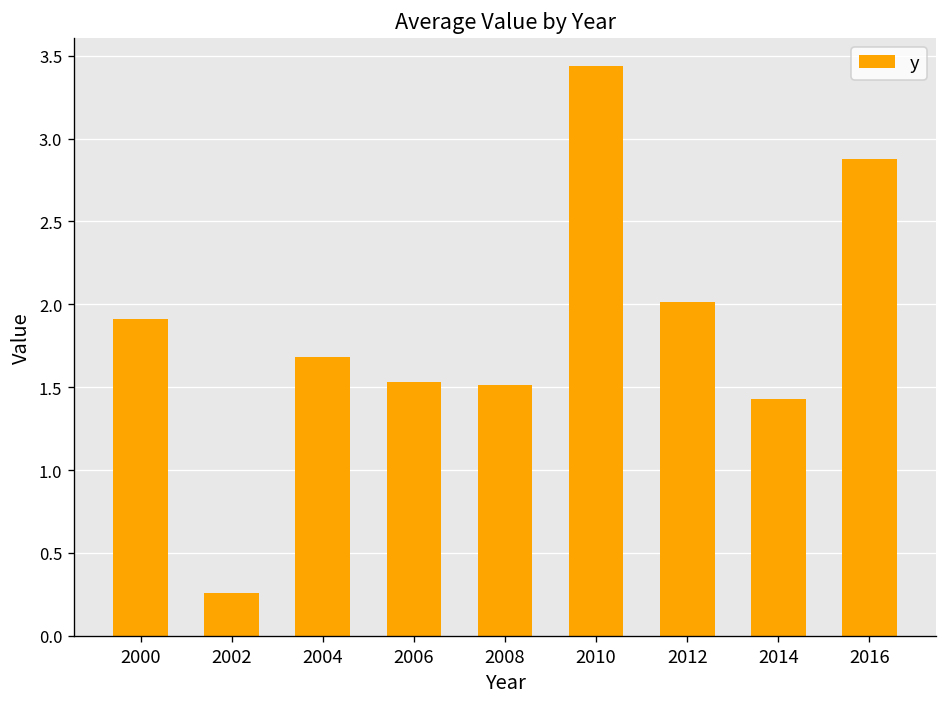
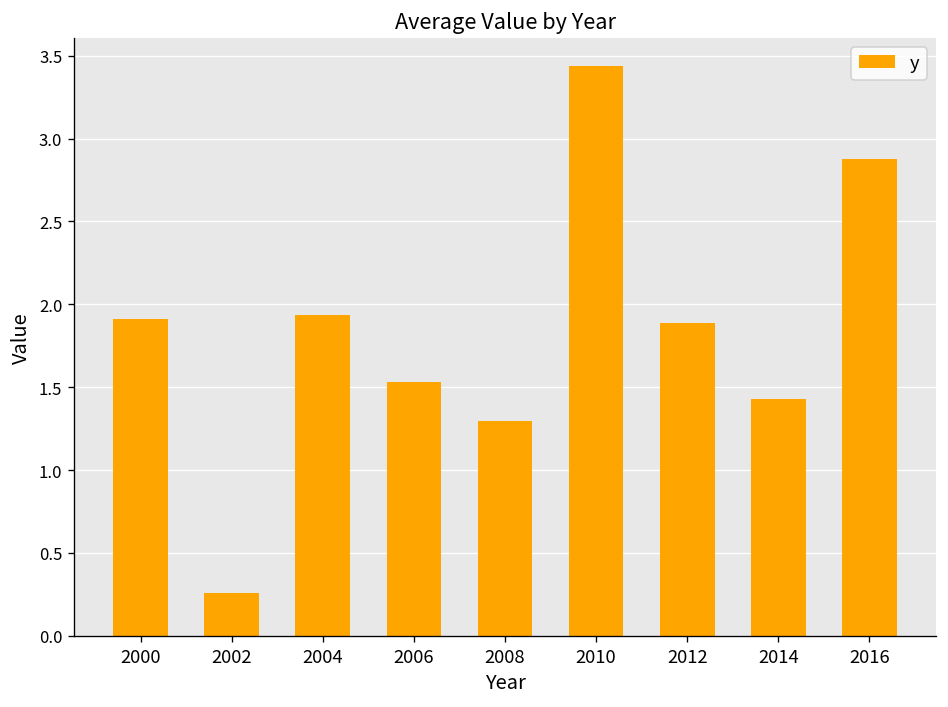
2004: 1.68 -> 1.94
2008: 1.51 -> 1.30
2012: 2.02 -> 1.89
